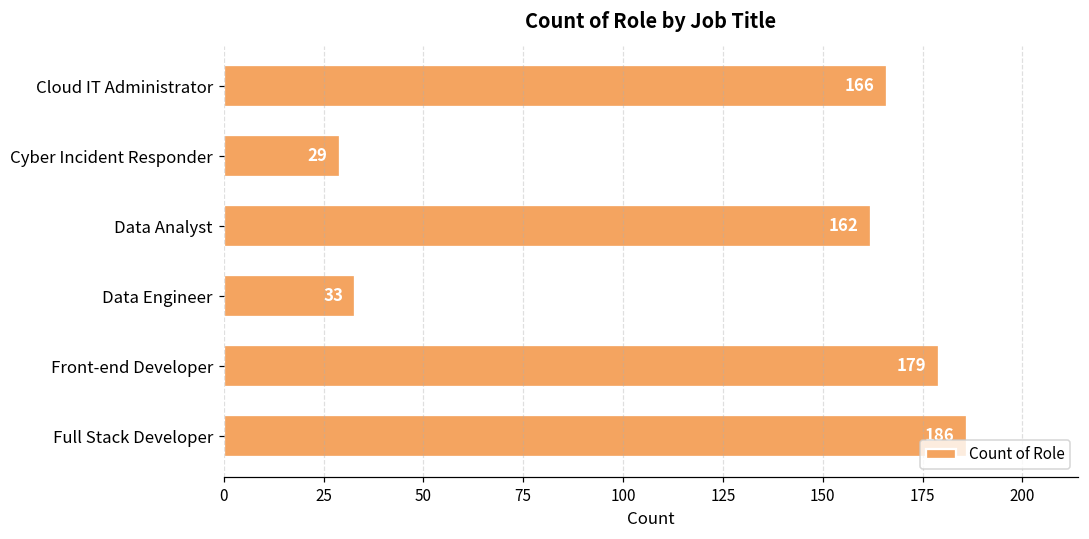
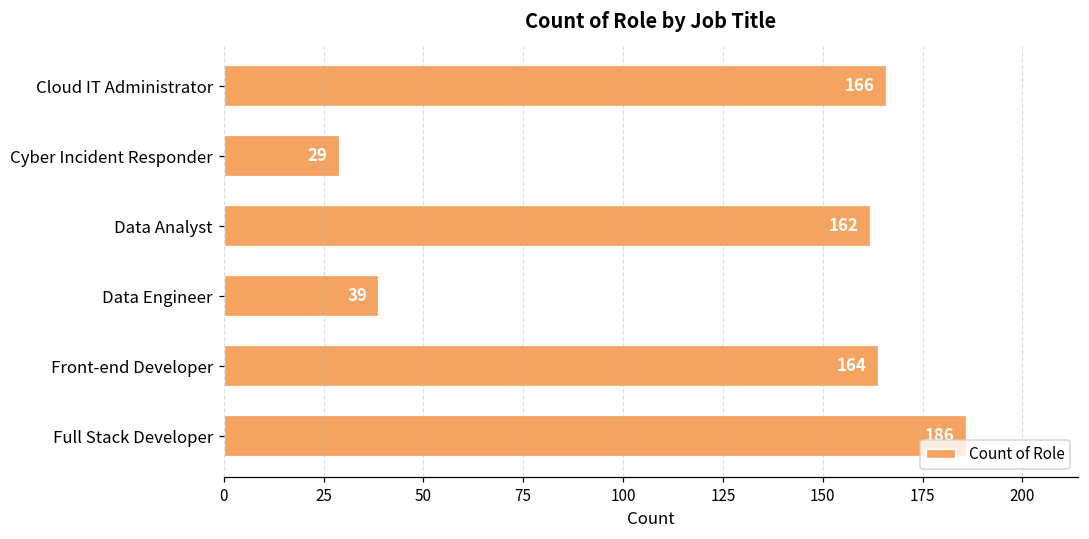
Data Engineer: 33 -> 39
Front-end Developer: 179 -> 164
